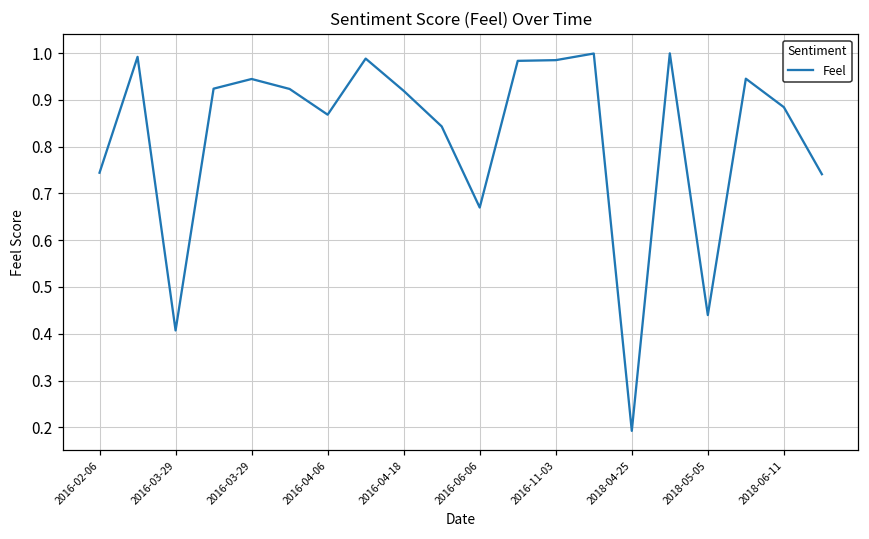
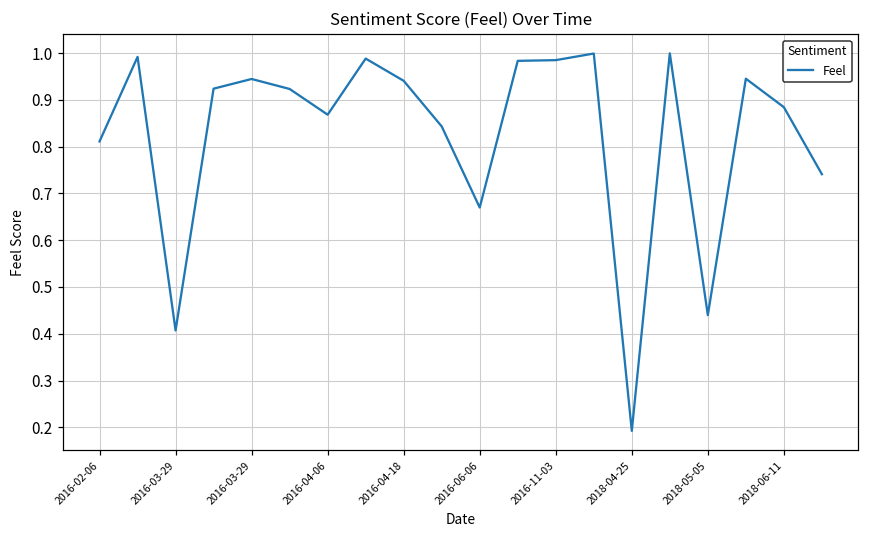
2016-02-06: 0.74 -> 0.81
2016-04-18: 0.92 -> 0.94
